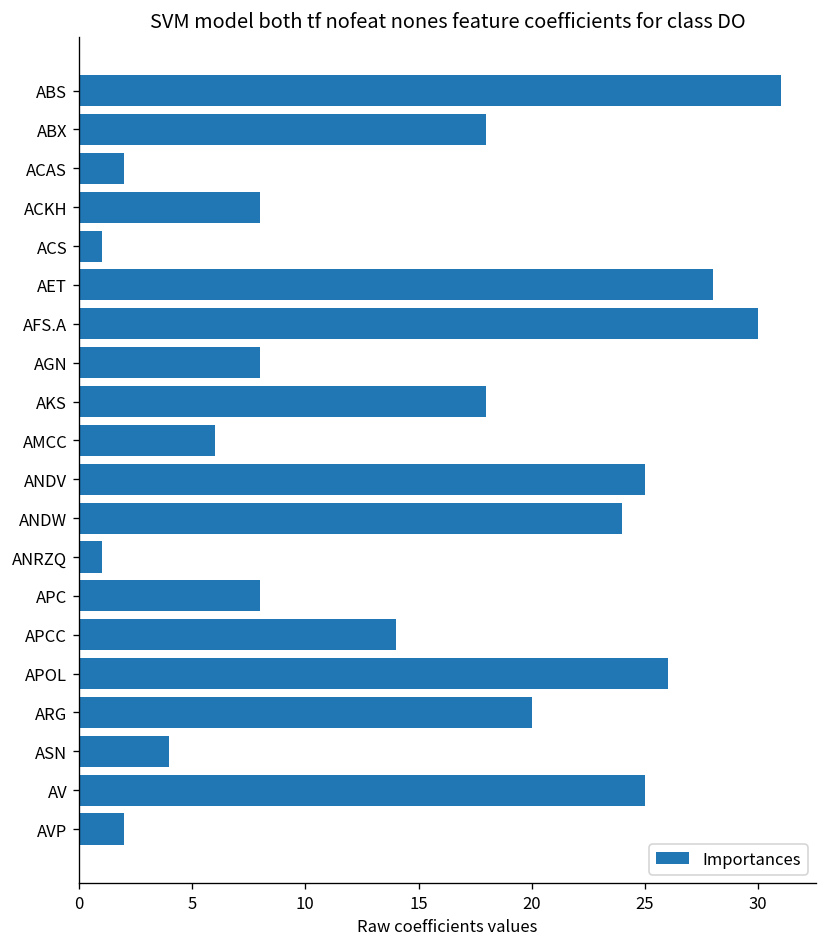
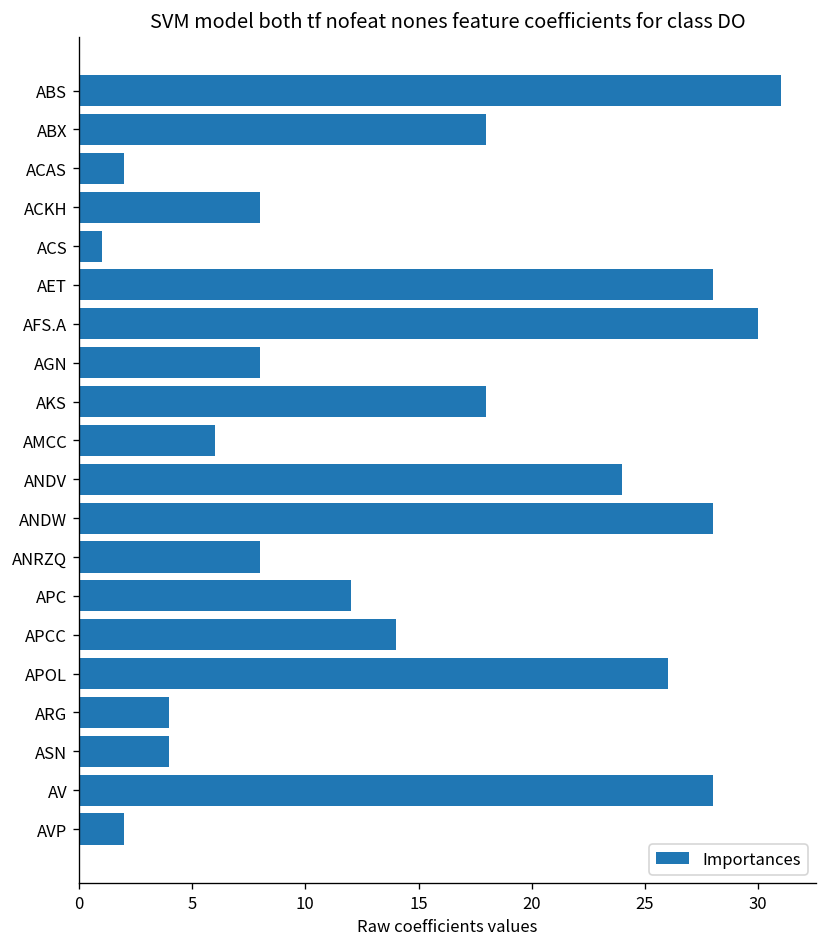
ANDV: 25 -> 24
ANDW: 24 -> 28
ANRZQ: 1 -> 8
APC: 8 -> 12
ARG: 20 -> 4
AV: 25 -> 28
